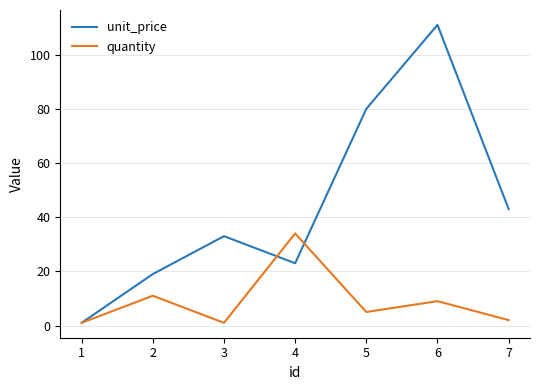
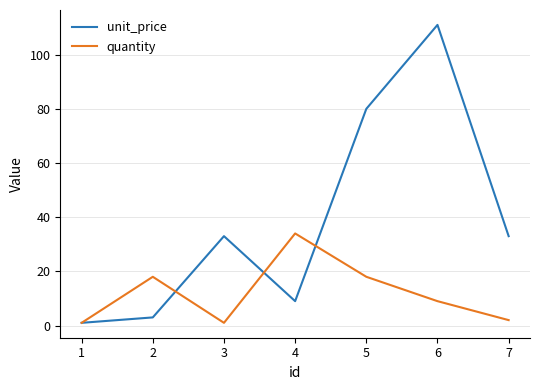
unit_price, 2: 19 -> 3
quantity, 2: 11 -> 18
unit_price, 4: 23 -> 9
quantity, 5: 5 -> 18
unit_price, 7: 43 -> 33
